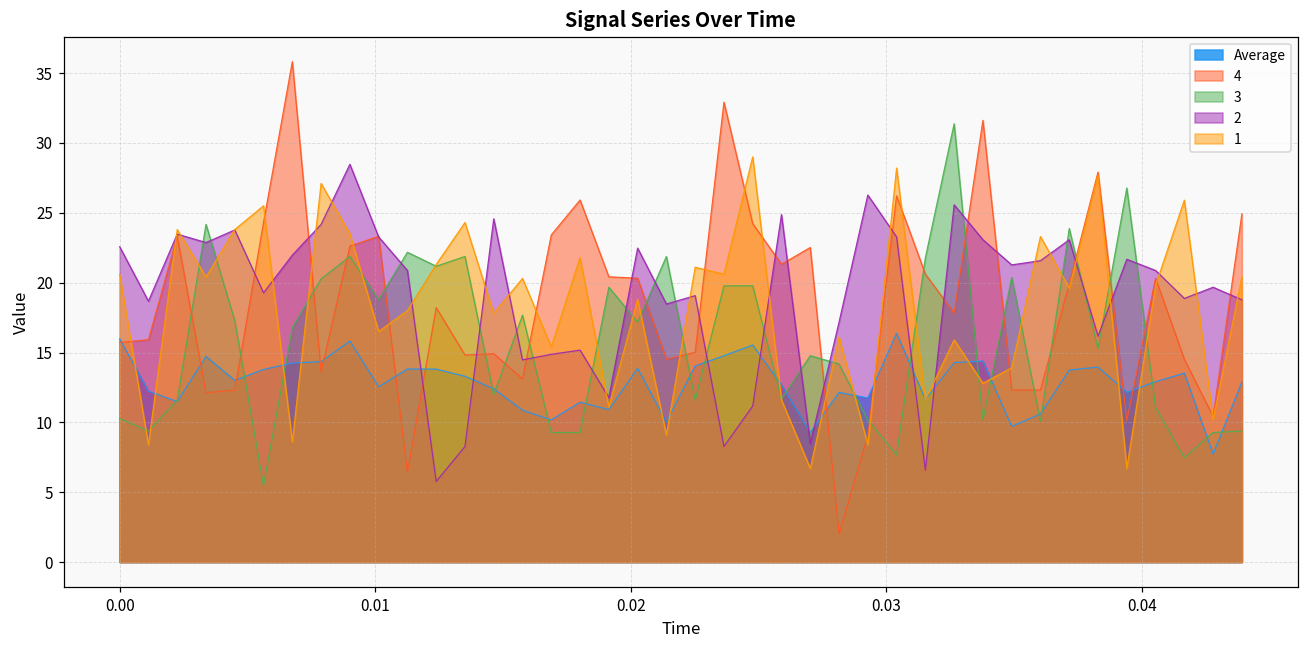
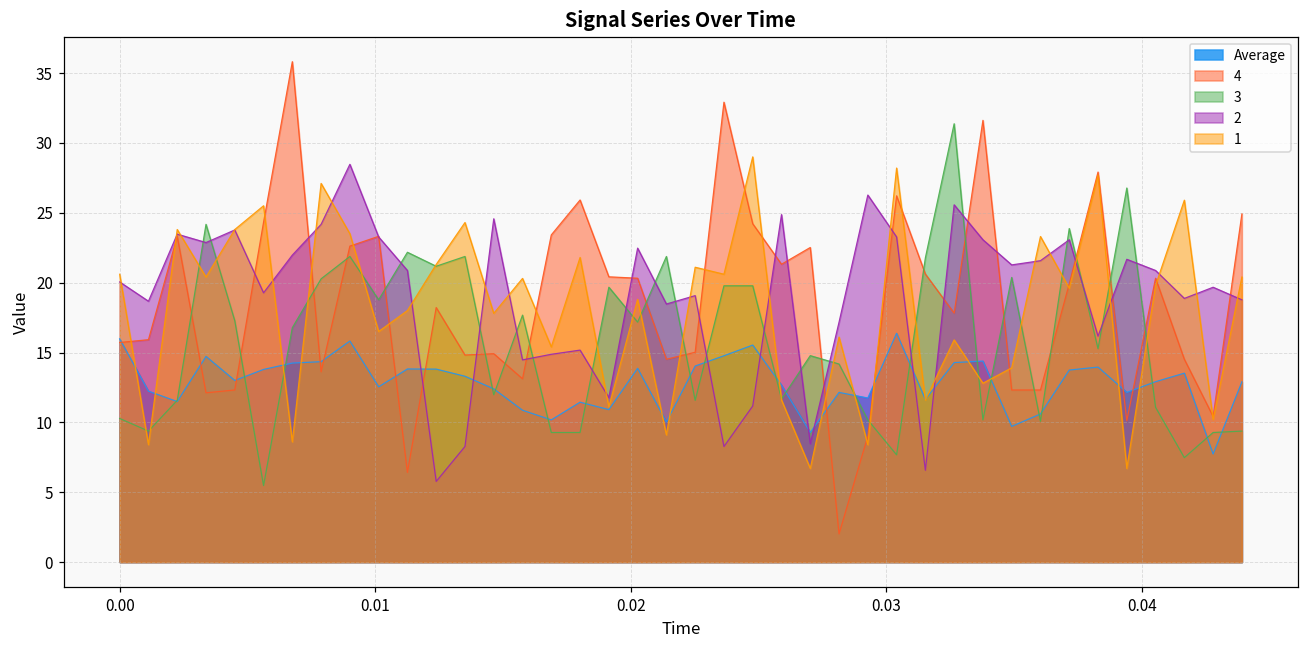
2, 0.00: 22.6 -> 20.1
